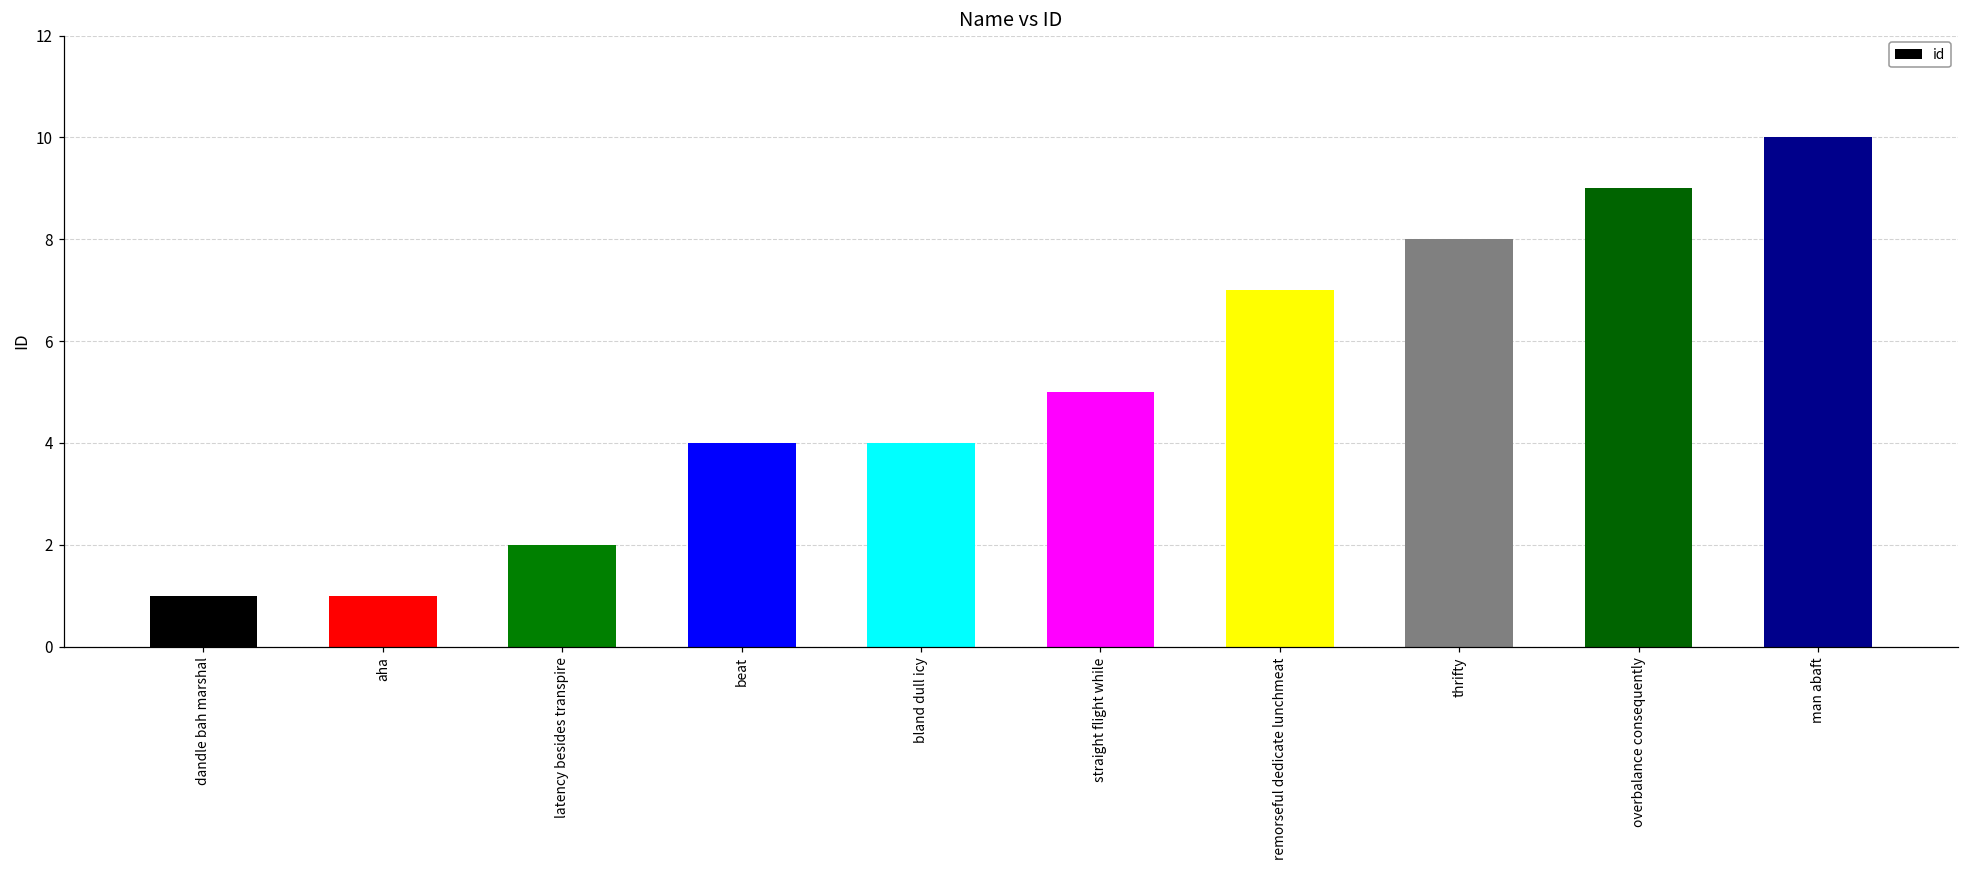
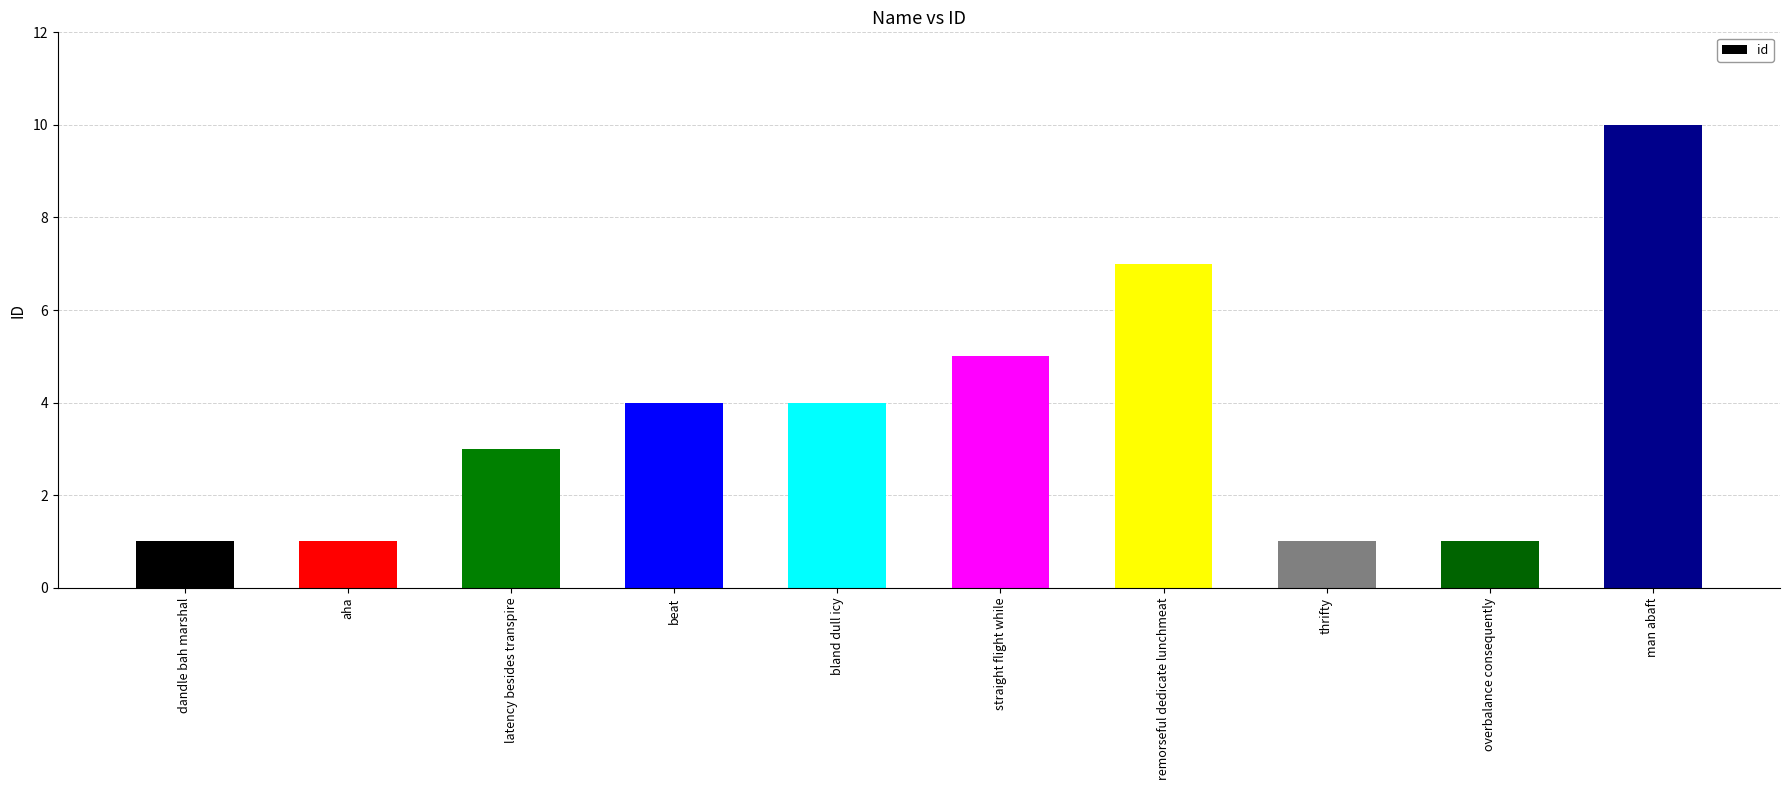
latency besides transpire: 2 -> 3
thrifty: 8 -> 1
overbalance consequently: 9 -> 1
